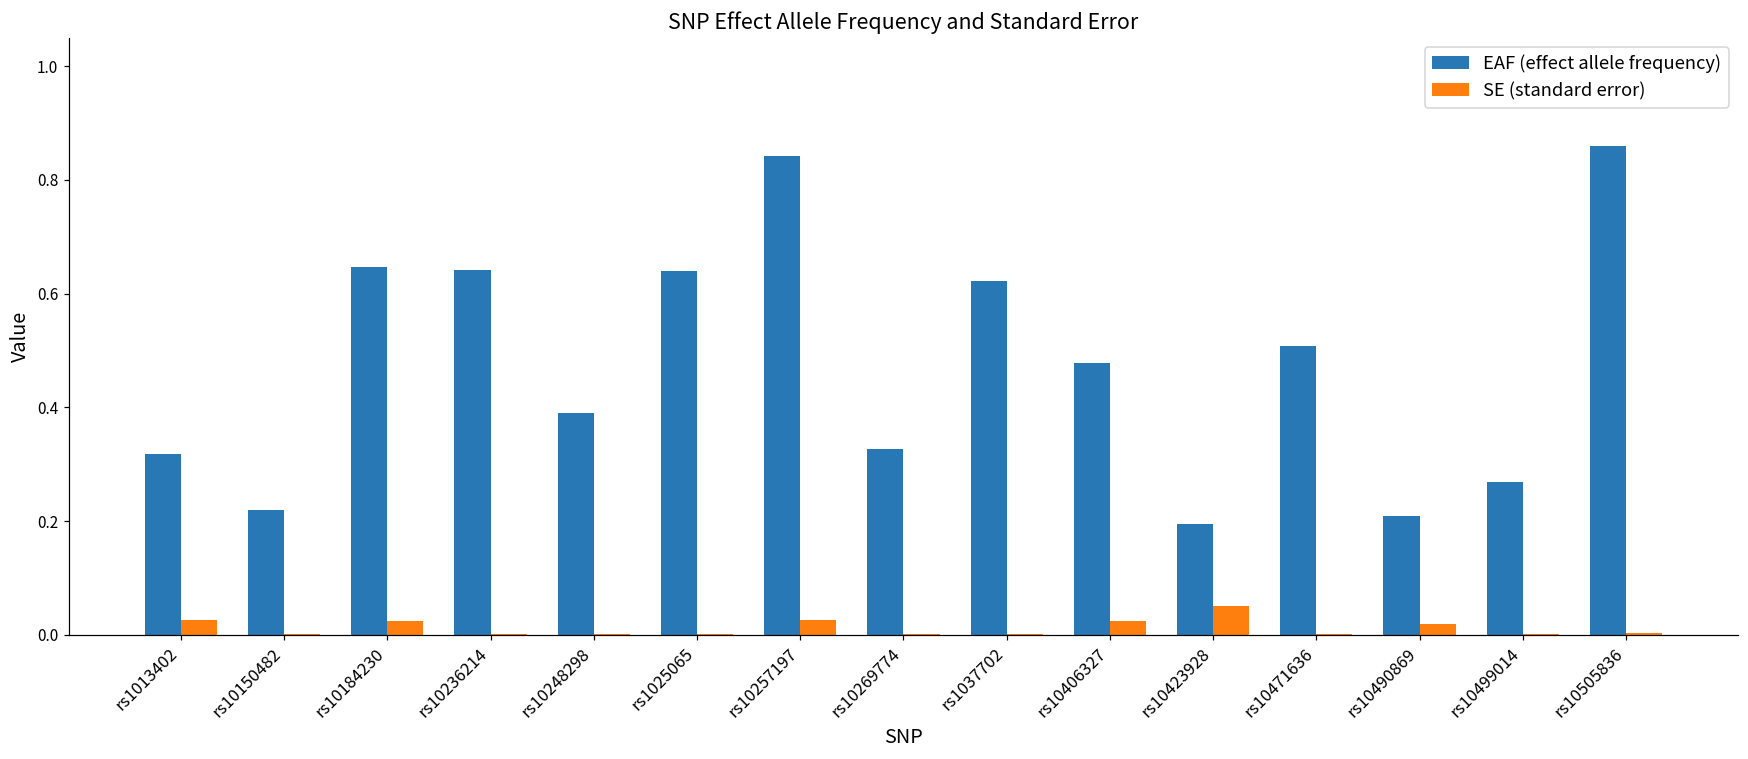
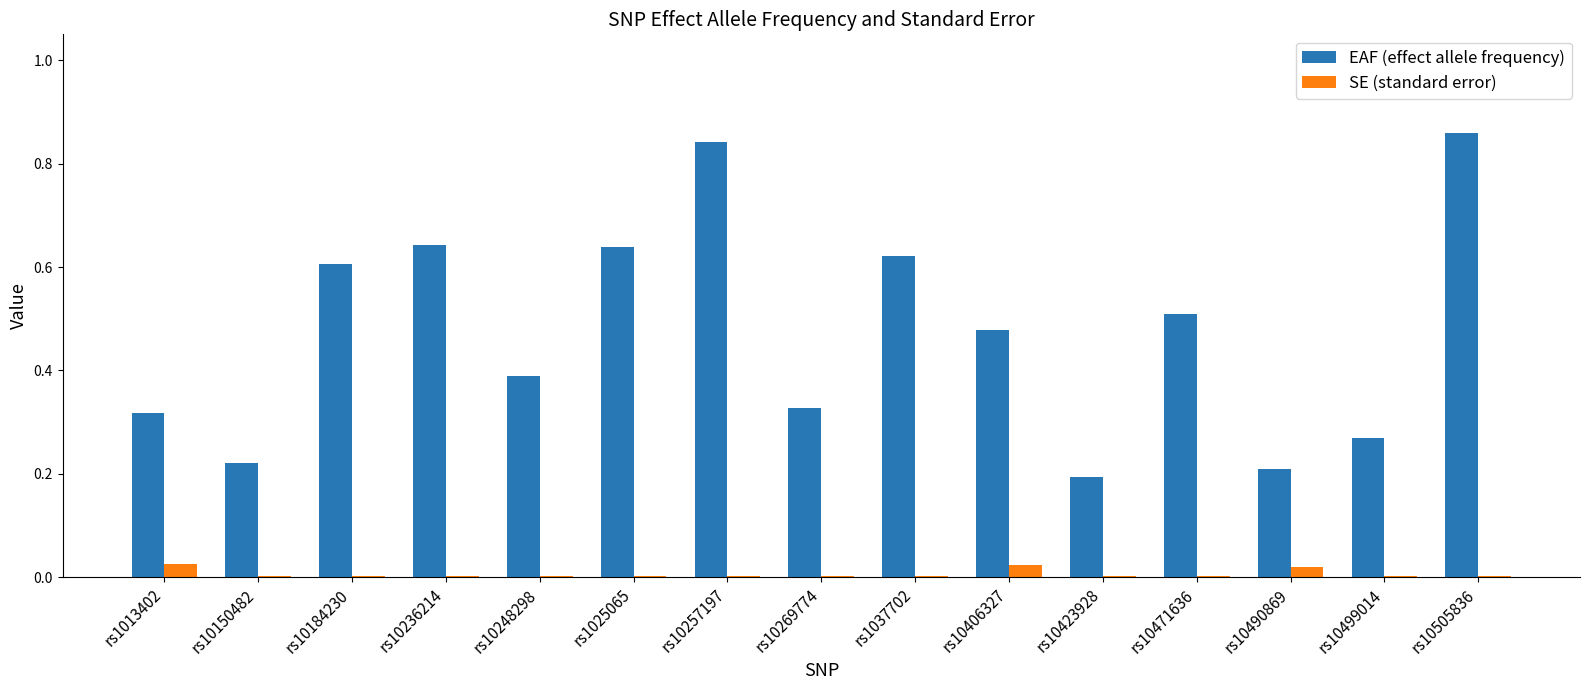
EAF (effect allele frequency), rs10184230: 0.65 -> 0.61
SE (standard error), rs10184230: 0.02 -> 0.00
SE (standard error), rs10257197: 0.03 -> 0.00
SE (standard error), rs10423928: 0.05 -> 0.00
